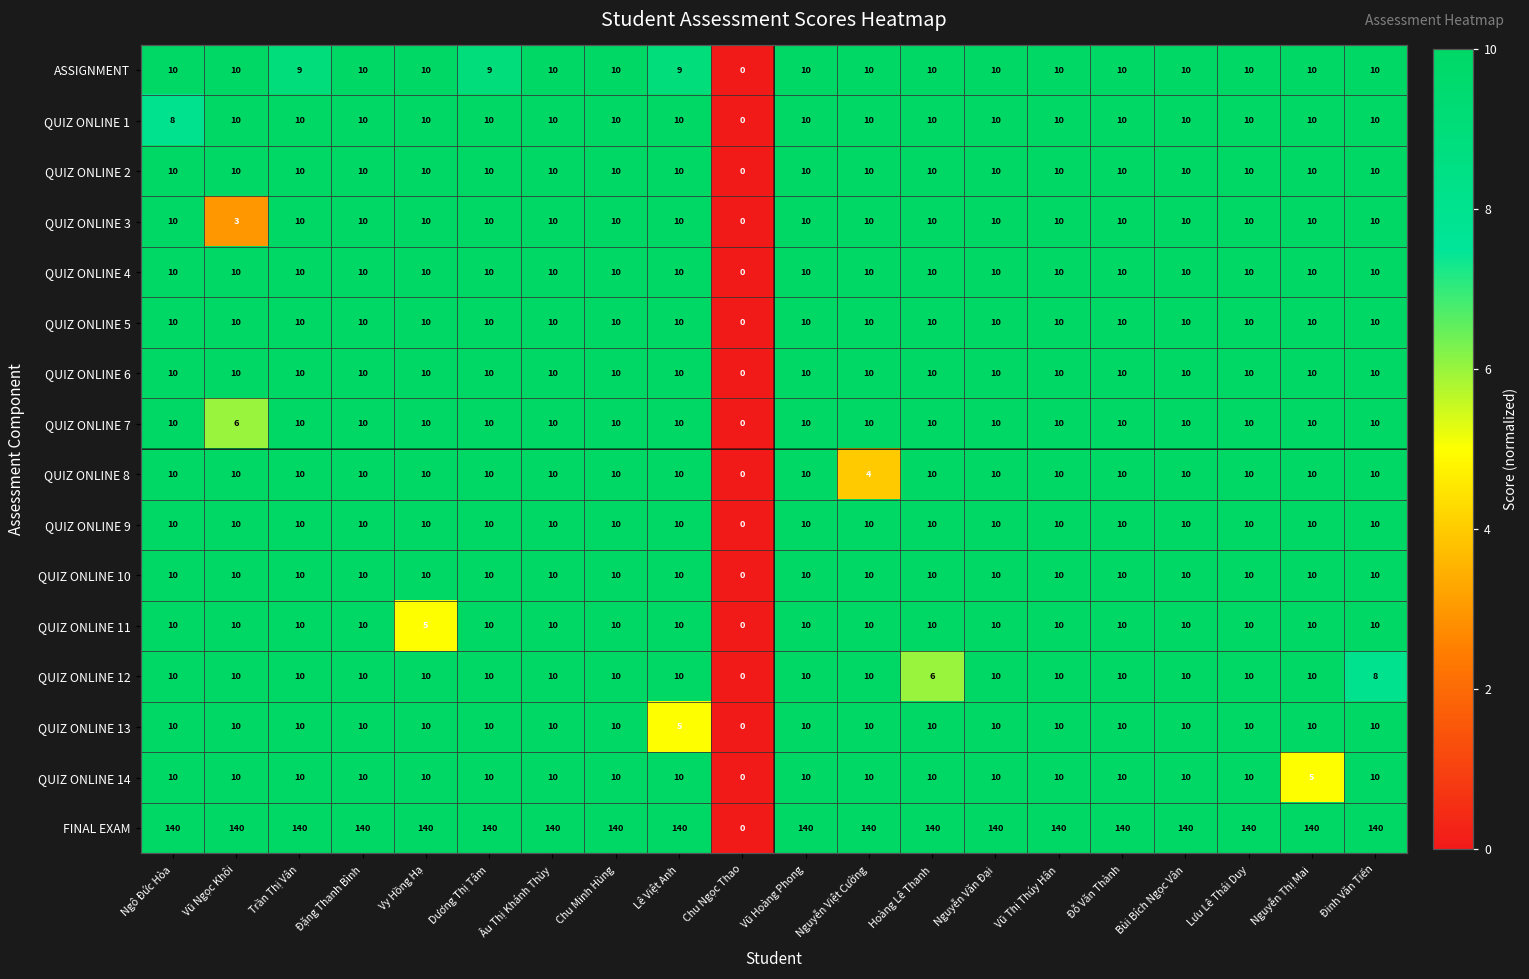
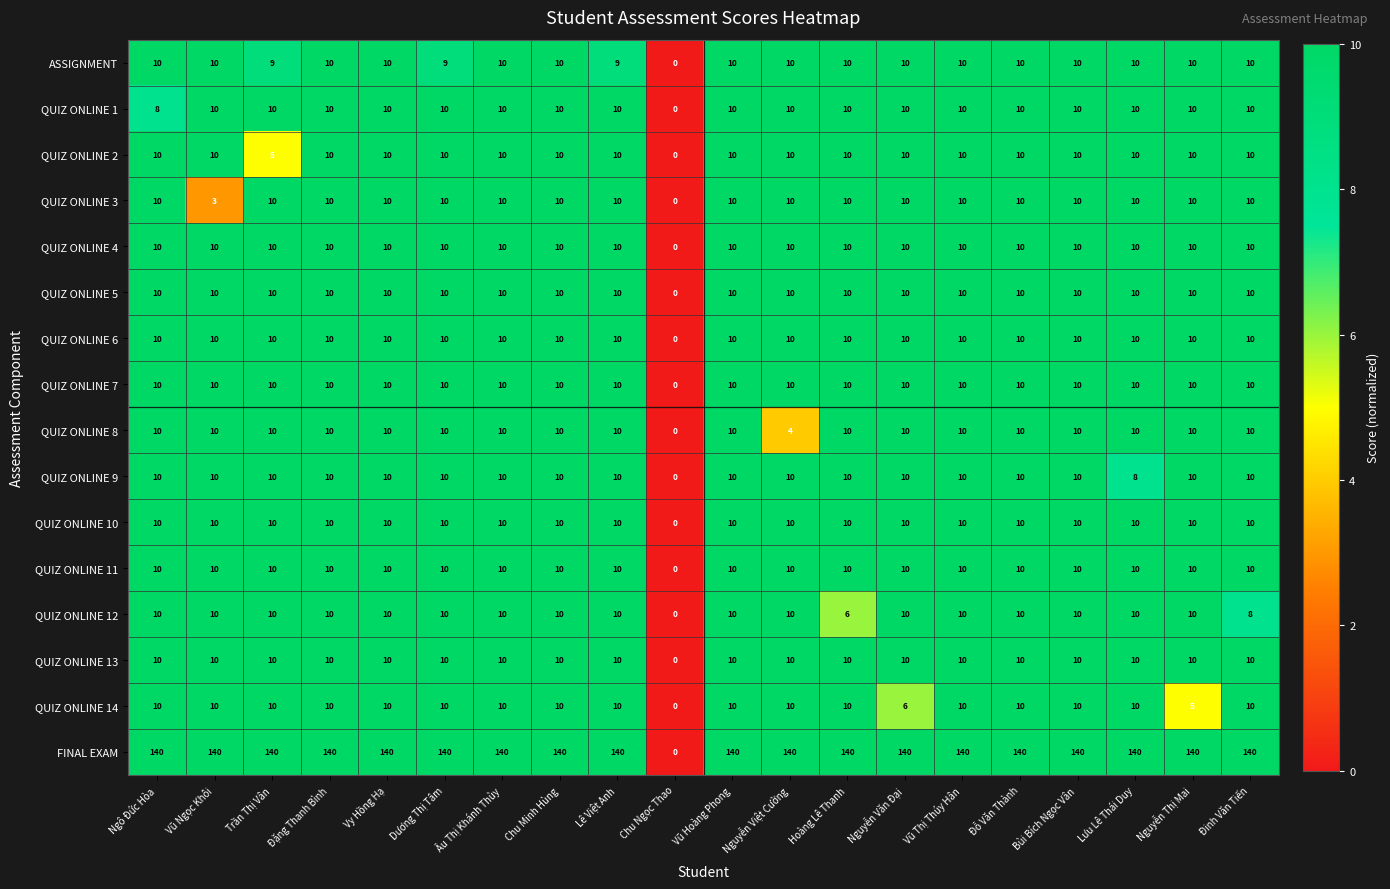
QUIZ ONLINE 2, Trần Thị Vân: 10 -> 5
QUIZ ONLINE 7, Vũ Ngọc Khôi: 6 -> 10
QUIZ ONLINE 9, Lưu Lê Thái Duy: 10 -> 8
QUIZ ONLINE 11, Vy Hồng Hạ: 5 -> 10
QUIZ ONLINE 13, Lê Việt Anh: 5 -> 10
QUIZ ONLINE 14, Nguyễn Văn Đại: 10 -> 6
